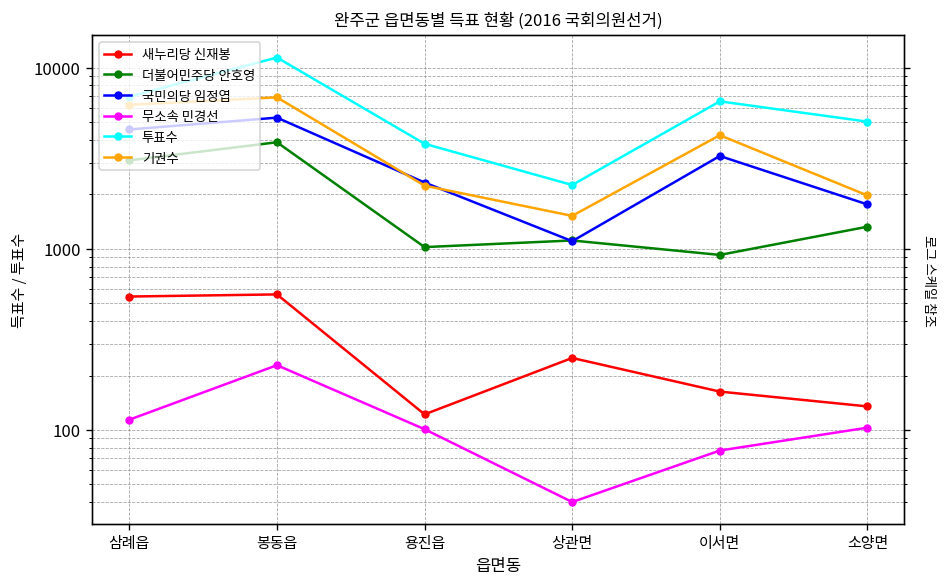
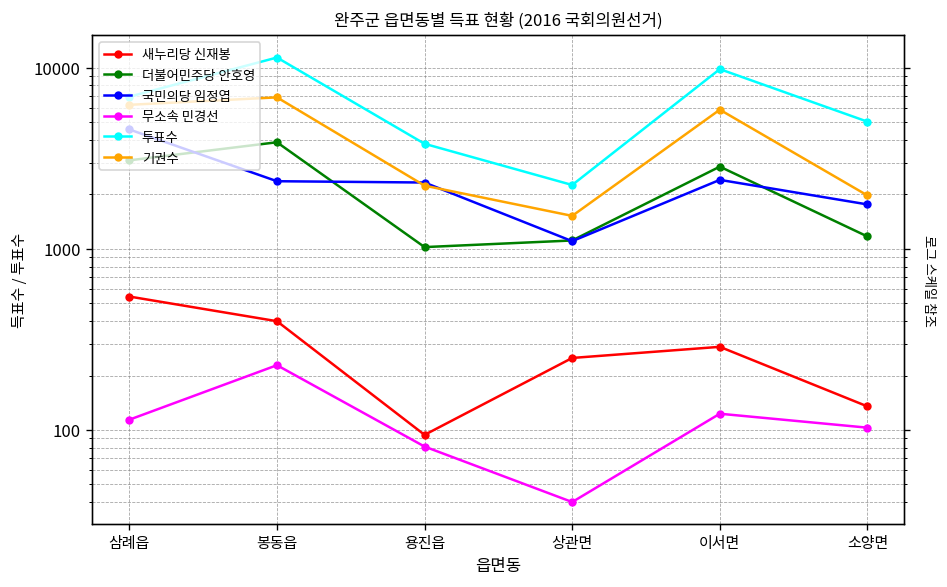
새누리당 신재봉, 봉동읍: 560 -> 400
국민의당 임정엽, 봉동읍: 5300 -> 2400
새누리당 신재봉, 용진읍: 120 -> 90
무소속 민경선, 용진읍: 100 -> 80
새누리당 신재봉, 이서면: 160 -> 290
더불어민주당 안호영, 이서면: 900 -> 2800
국민의당 임정엽, 이서면: 3300 -> 2400
무소속 민경선, 이서면: 80 -> 120
투표수, 이서면: 6500 -> 10000
기권수, 이서면: 4300 -> 5900
더불어민주당 안호영, 소양면: 1300 -> 1200
